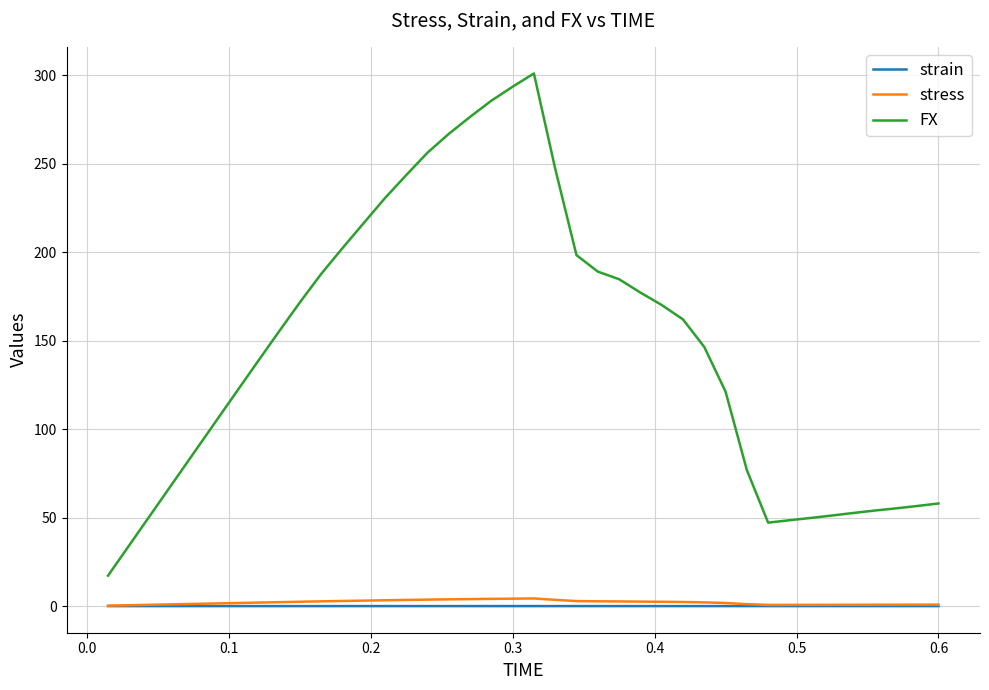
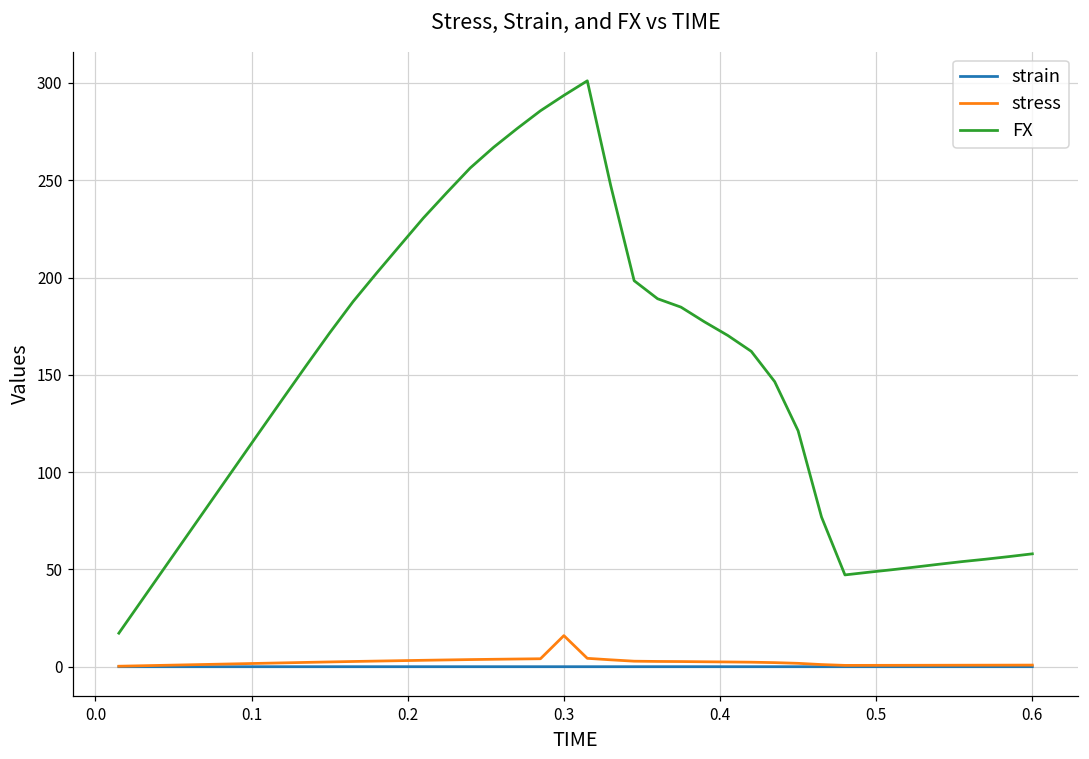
stress, 0.3: 4 -> 16
